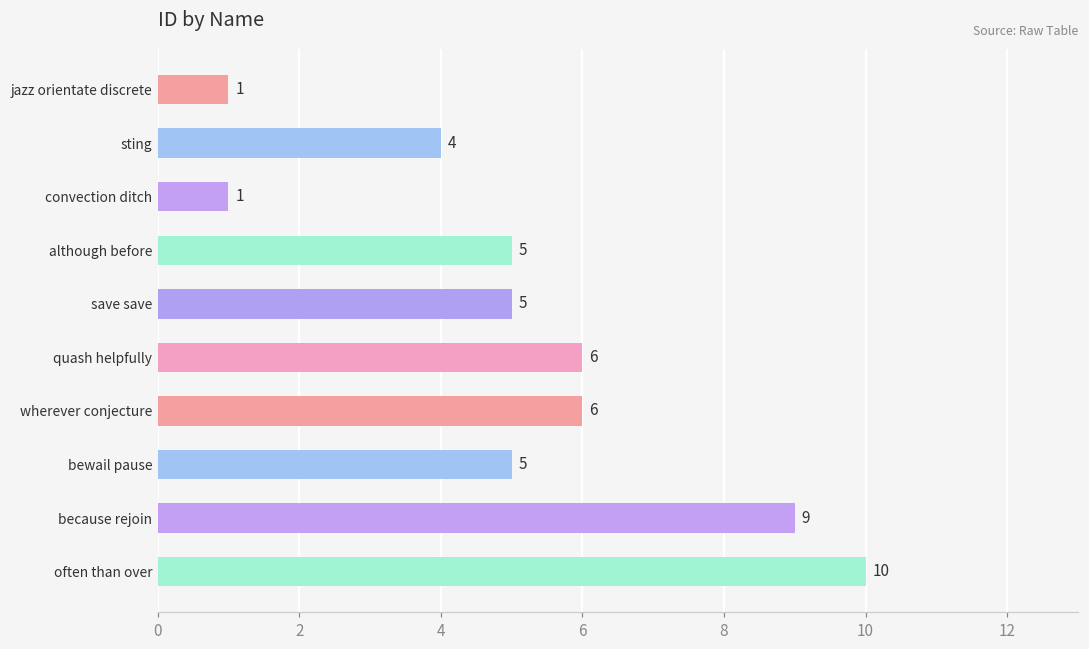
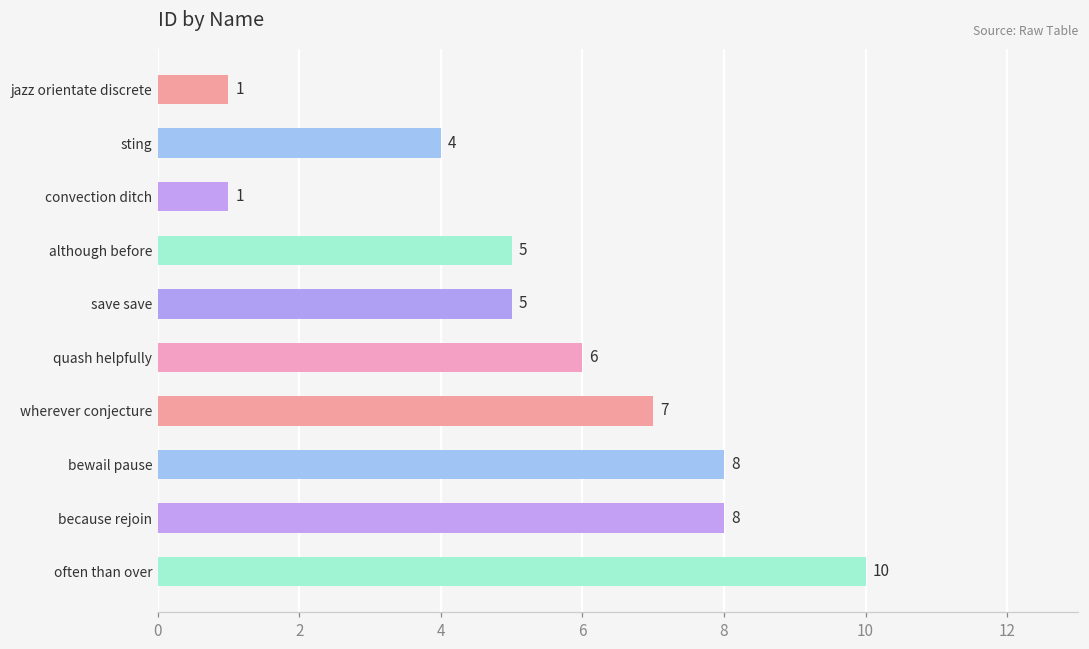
wherever conjecture: 6 -> 7
bewail pause: 5 -> 8
because rejoin: 9 -> 8
